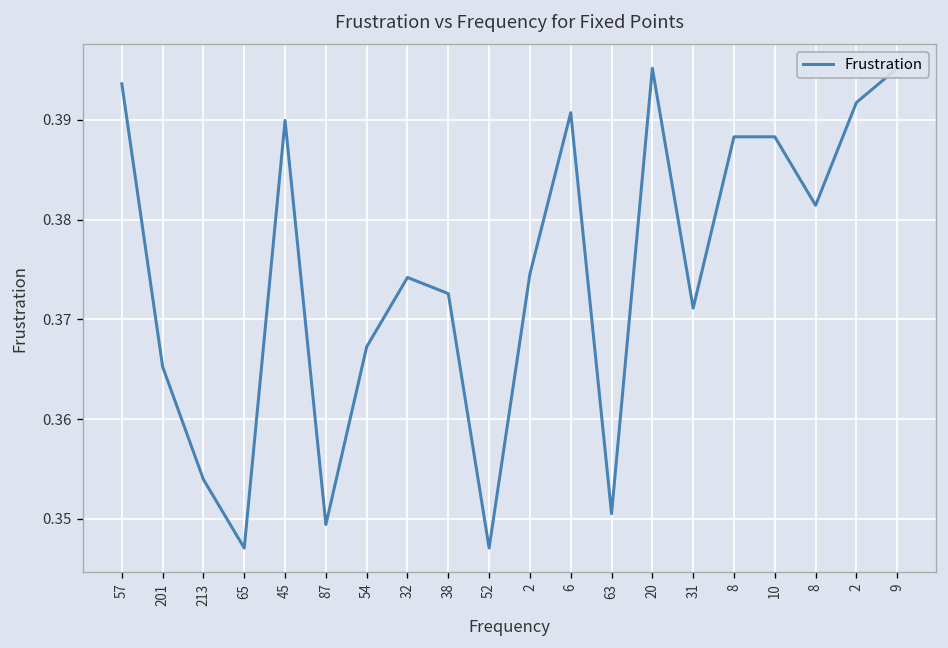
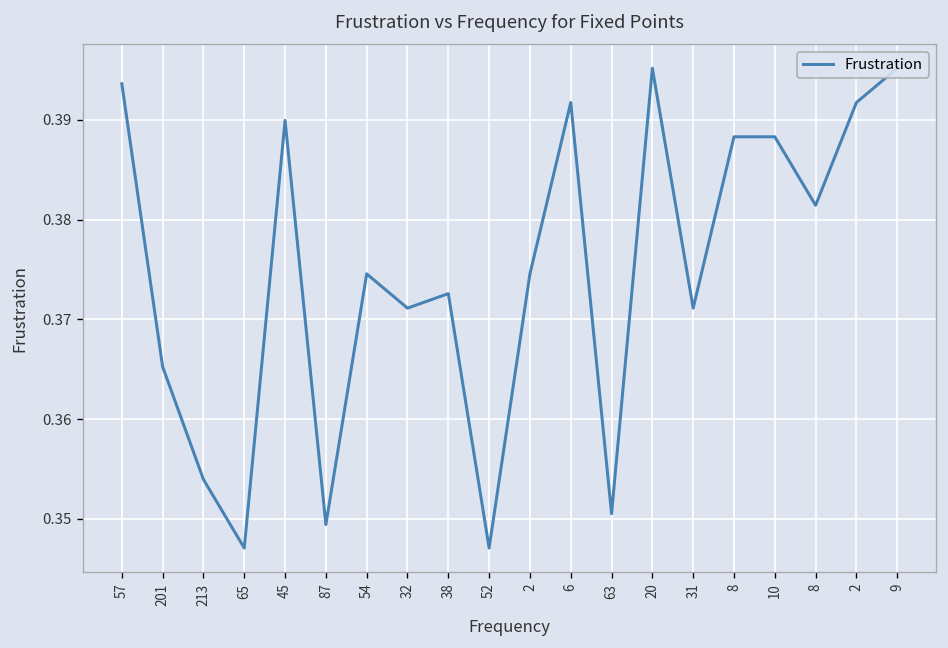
54: 0.367 -> 0.375
32: 0.374 -> 0.371
6: 0.391 -> 0.392
